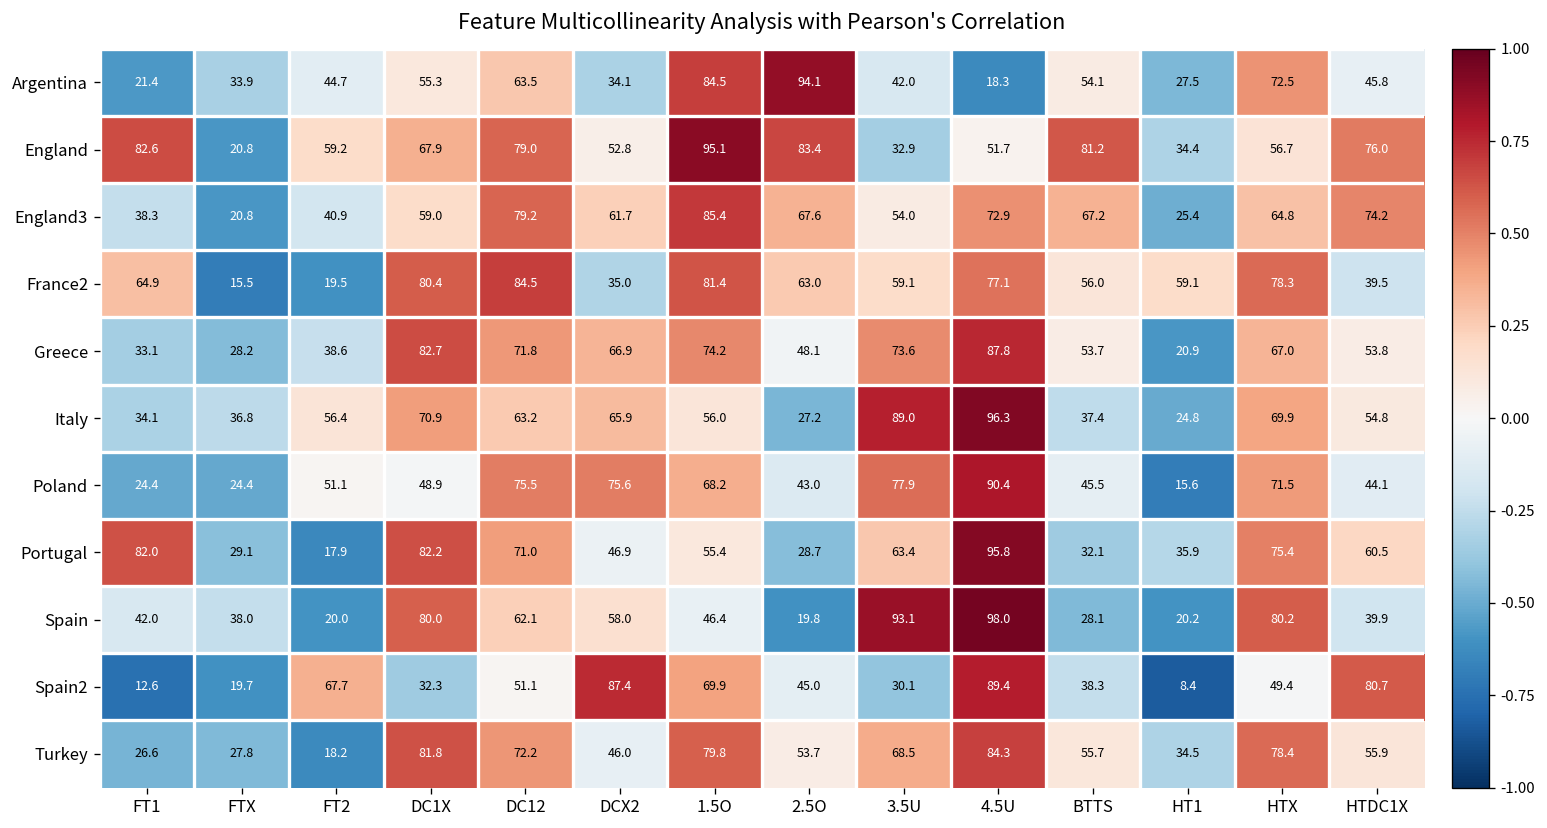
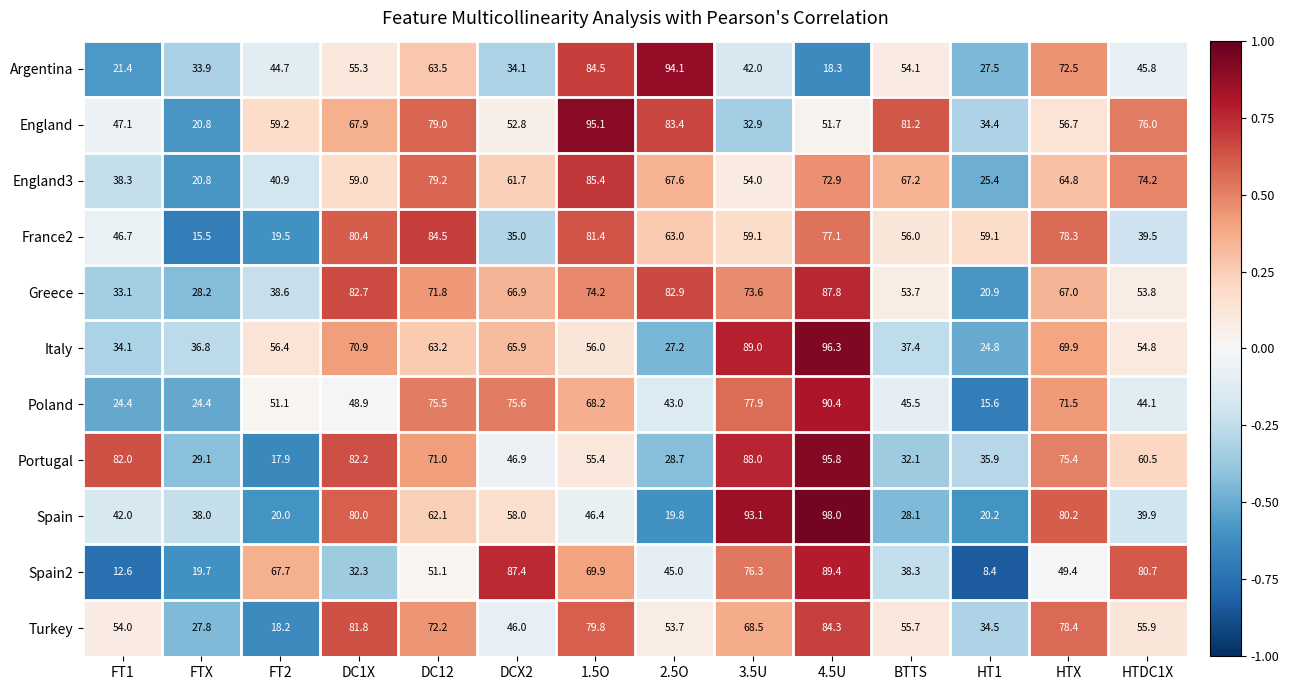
England, FT1: 82.6 -> 47.1
France2, FT1: 64.9 -> 46.7
Greece, 2.5O: 48.1 -> 82.9
Portugal, 3.5U: 63.4 -> 88.0
Spain2, 3.5U: 30.1 -> 76.3
Turkey, FT1: 26.6 -> 54.0
